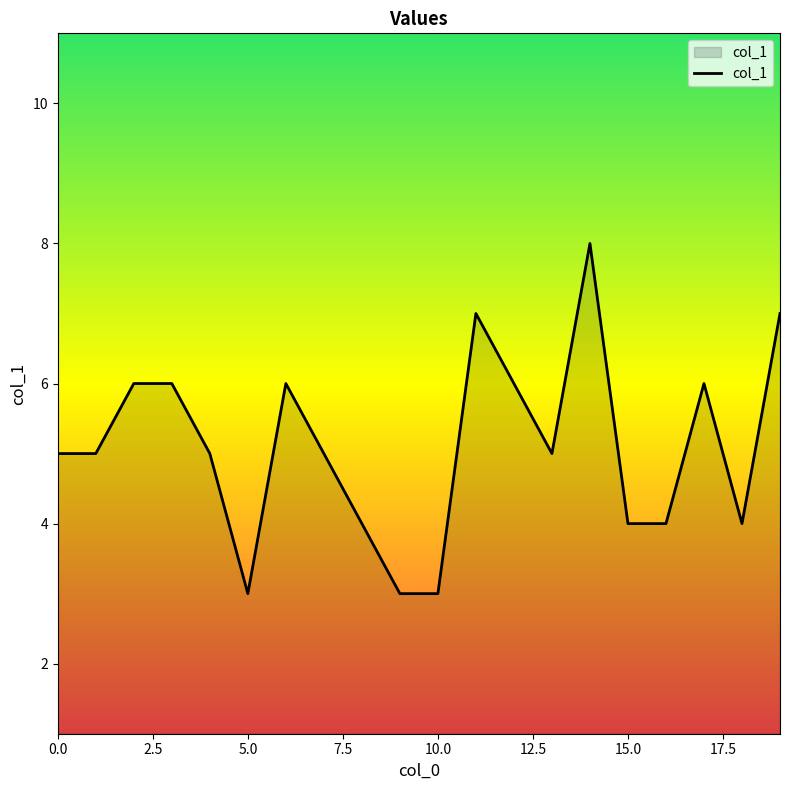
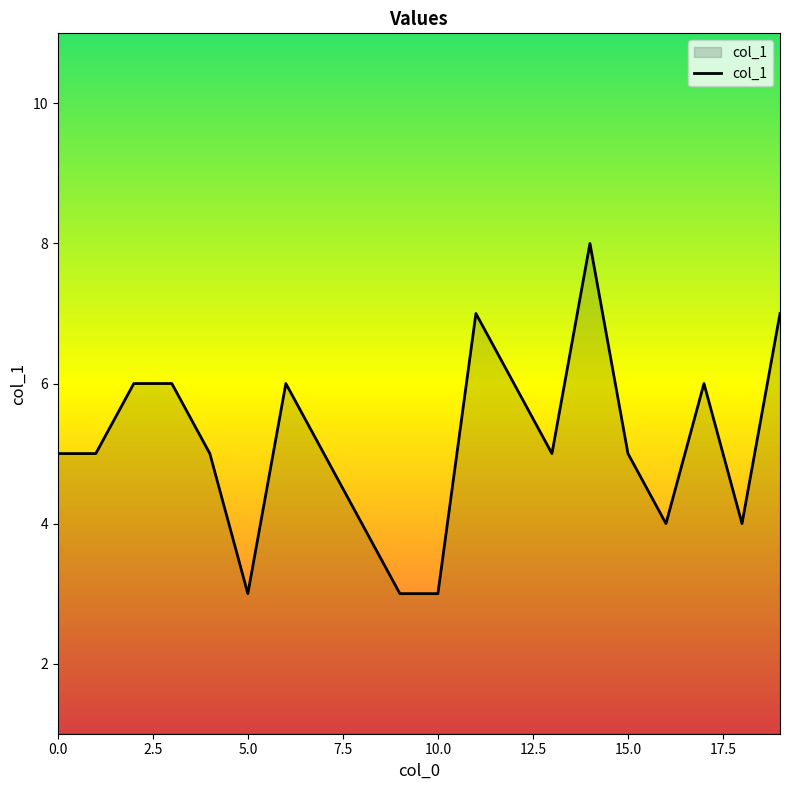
15.0: 4 -> 5
